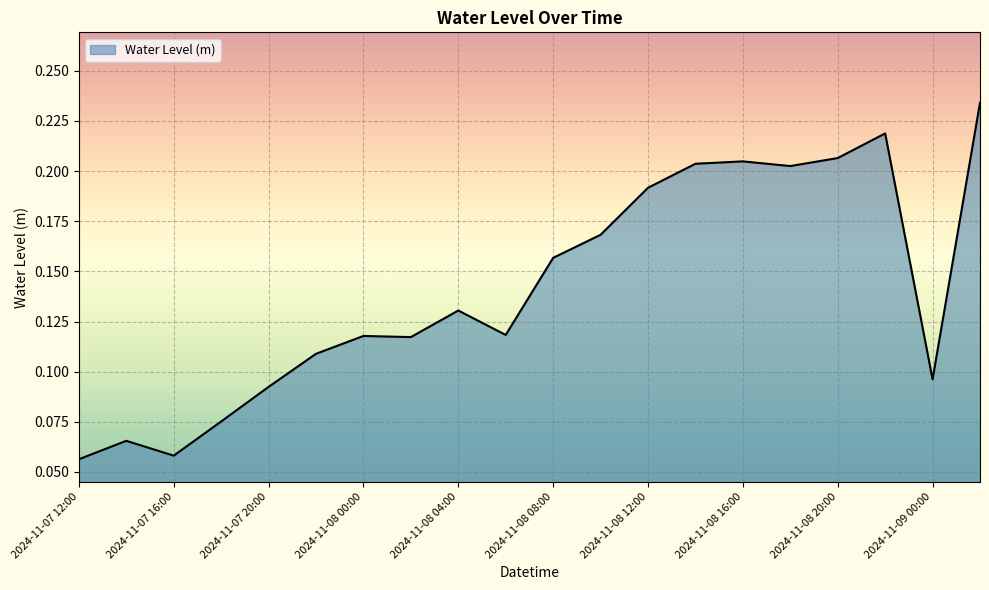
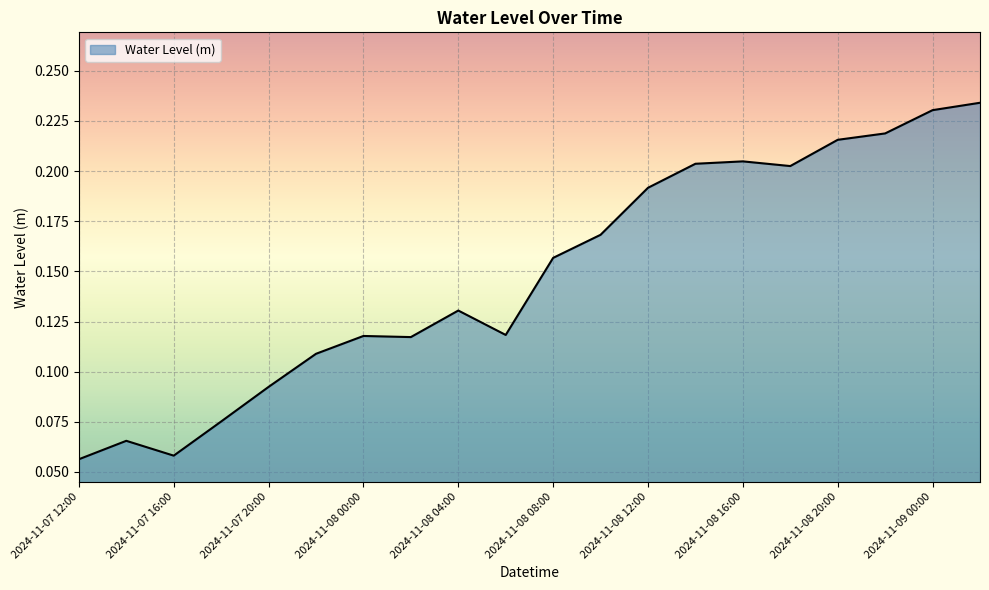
2024-11-08 20:00: 0.206 -> 0.216
2024-11-09 00:00: 0.096 -> 0.230
